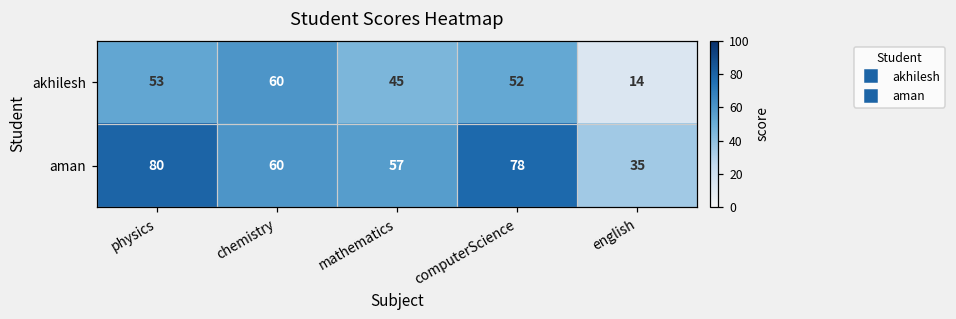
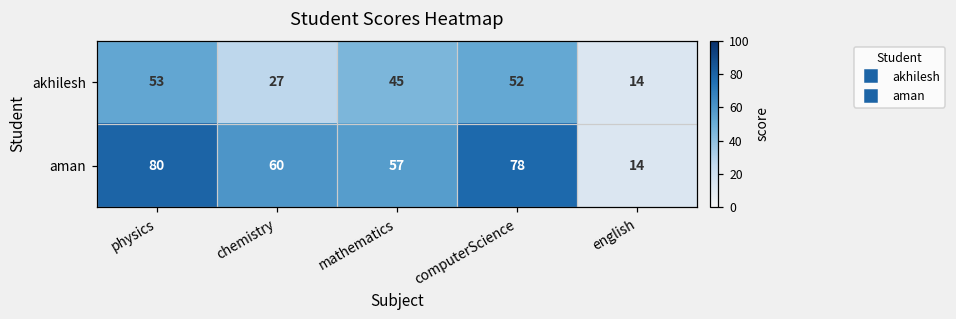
akhilesh, chemistry: 60 -> 27
aman, english: 35 -> 14
